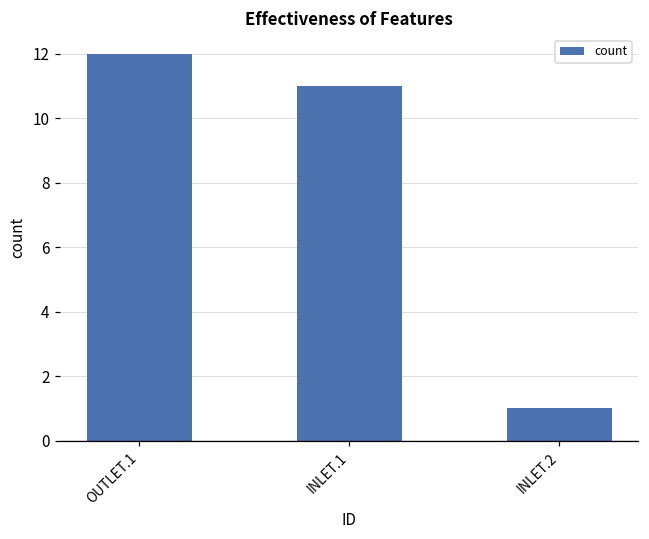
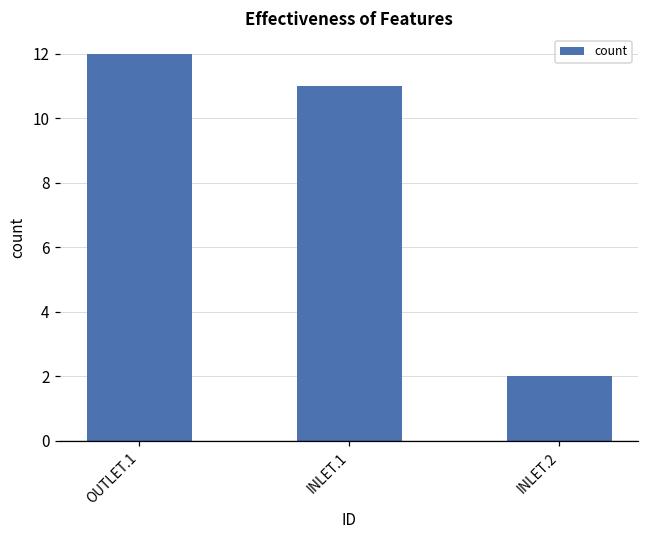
INLET.2: 1 -> 2
